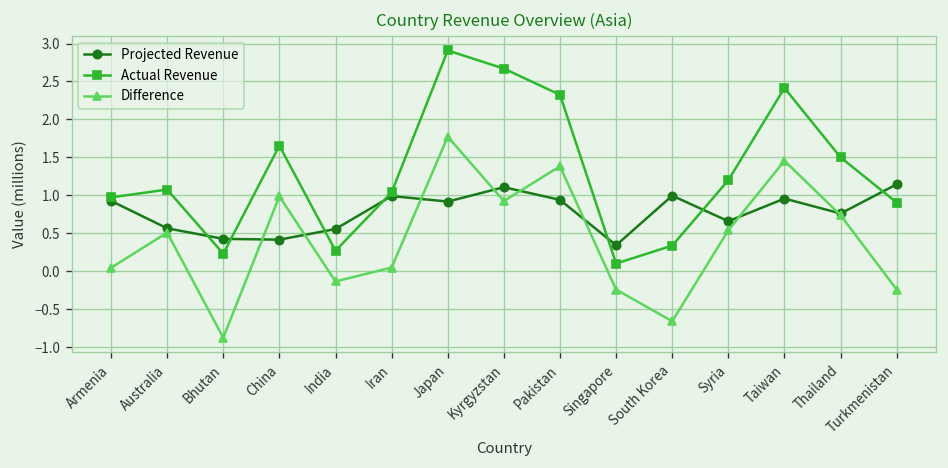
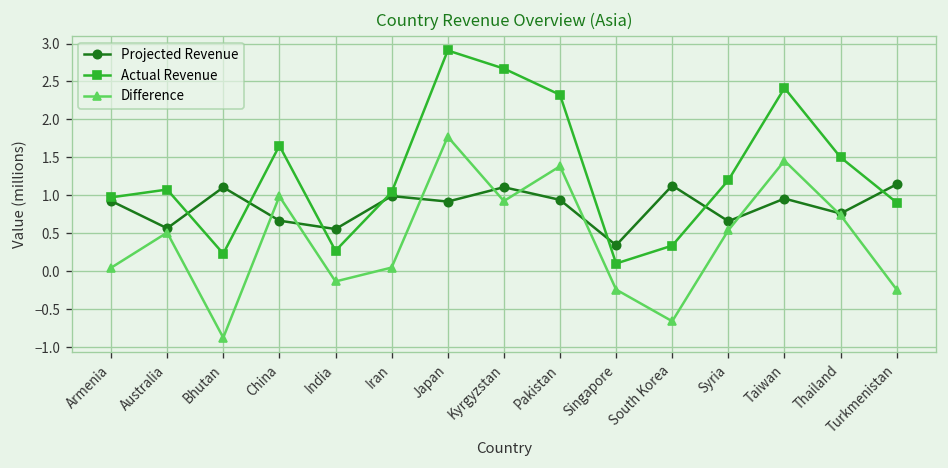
Projected Revenue, Bhutan: 0.4 -> 1.1
Projected Revenue, China: 0.4 -> 0.7
Projected Revenue, South Korea: 1.0 -> 1.1
